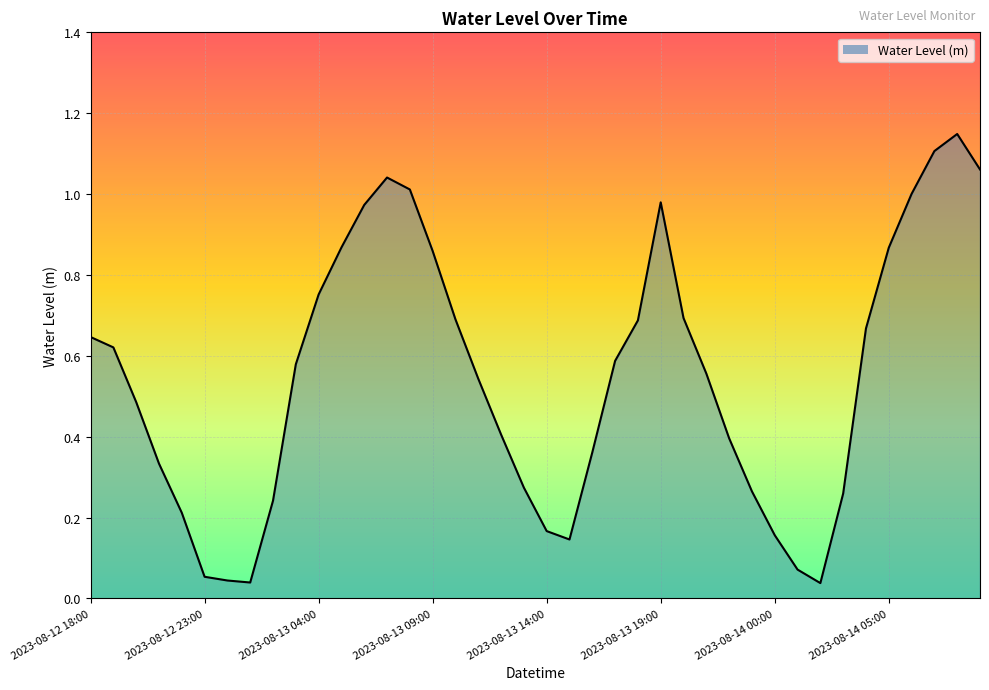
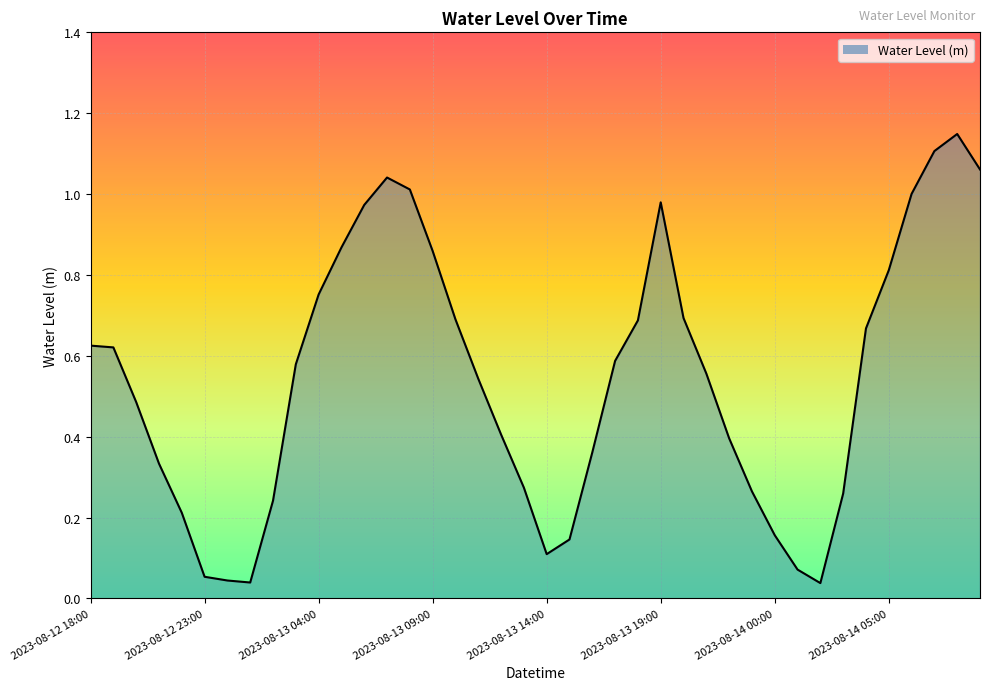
2023-08-12 18:00: 0.65 -> 0.63
2023-08-13 14:00: 0.17 -> 0.11
2023-08-14 05:00: 0.87 -> 0.81
